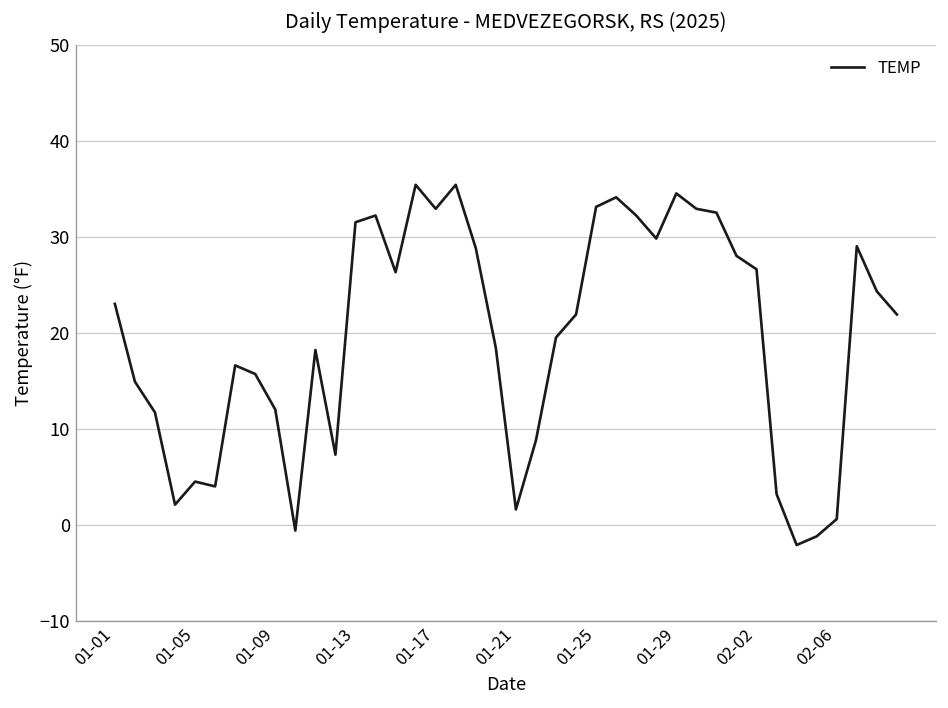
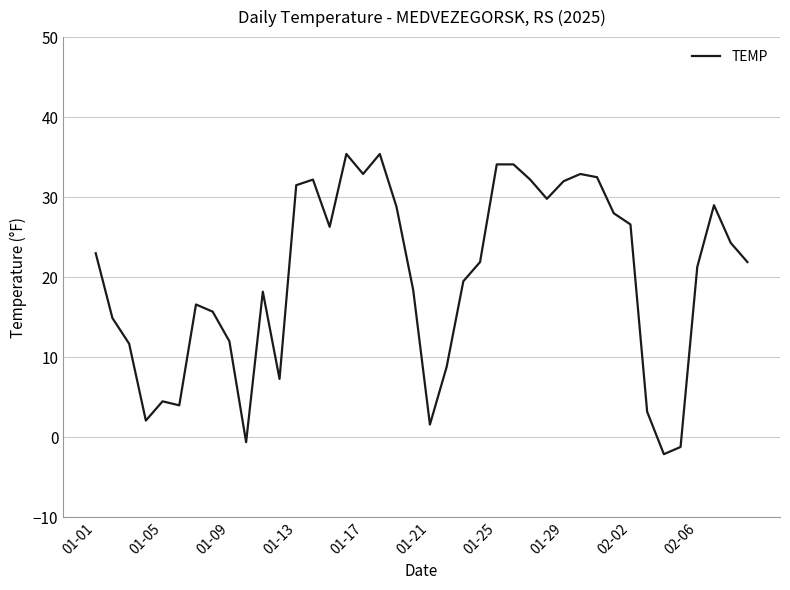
01-25: 33 -> 34
01-29: 35 -> 32
02-06: 1 -> 21
